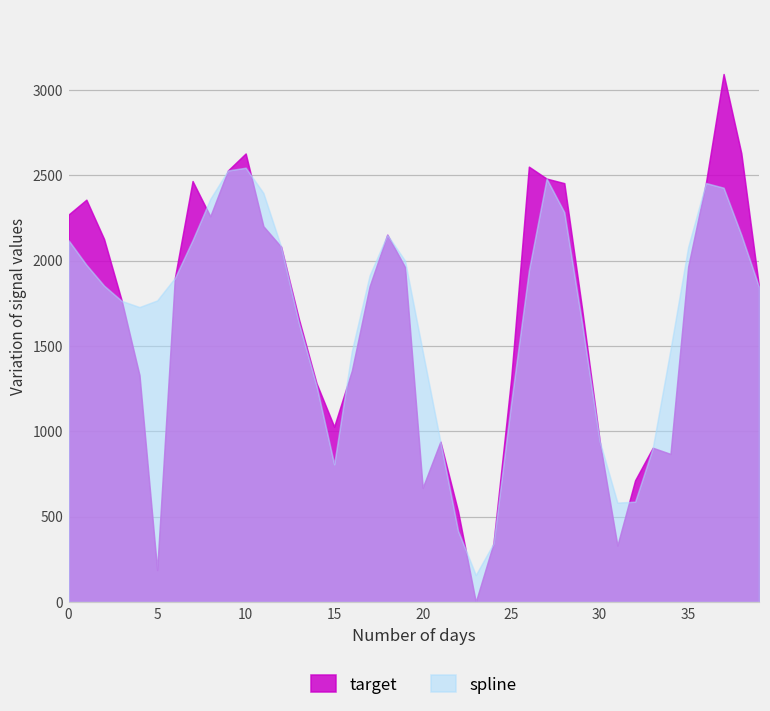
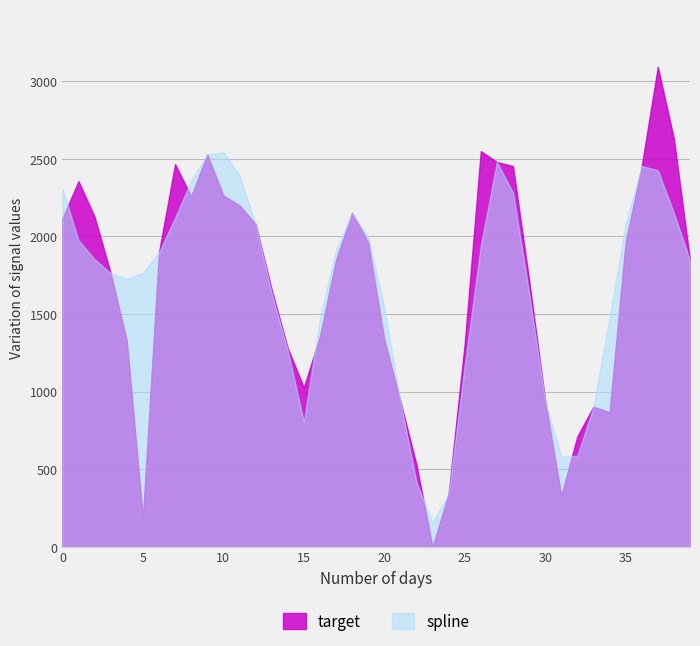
target, 0: 2270 -> 2120
spline, 0: 2120 -> 2310
target, 10: 2630 -> 2260
target, 20: 670 -> 1340
spline, 20: 1470 -> 1540
